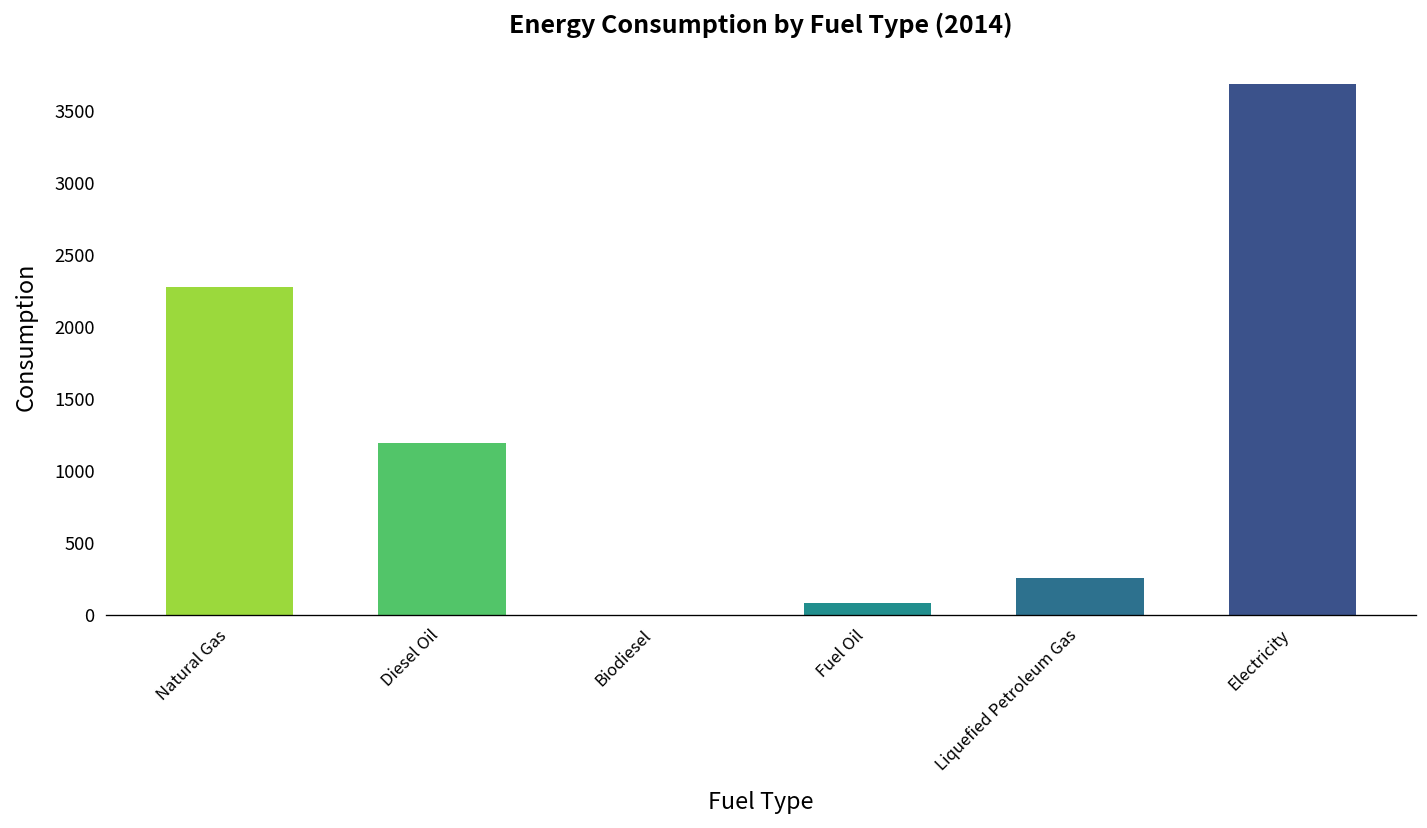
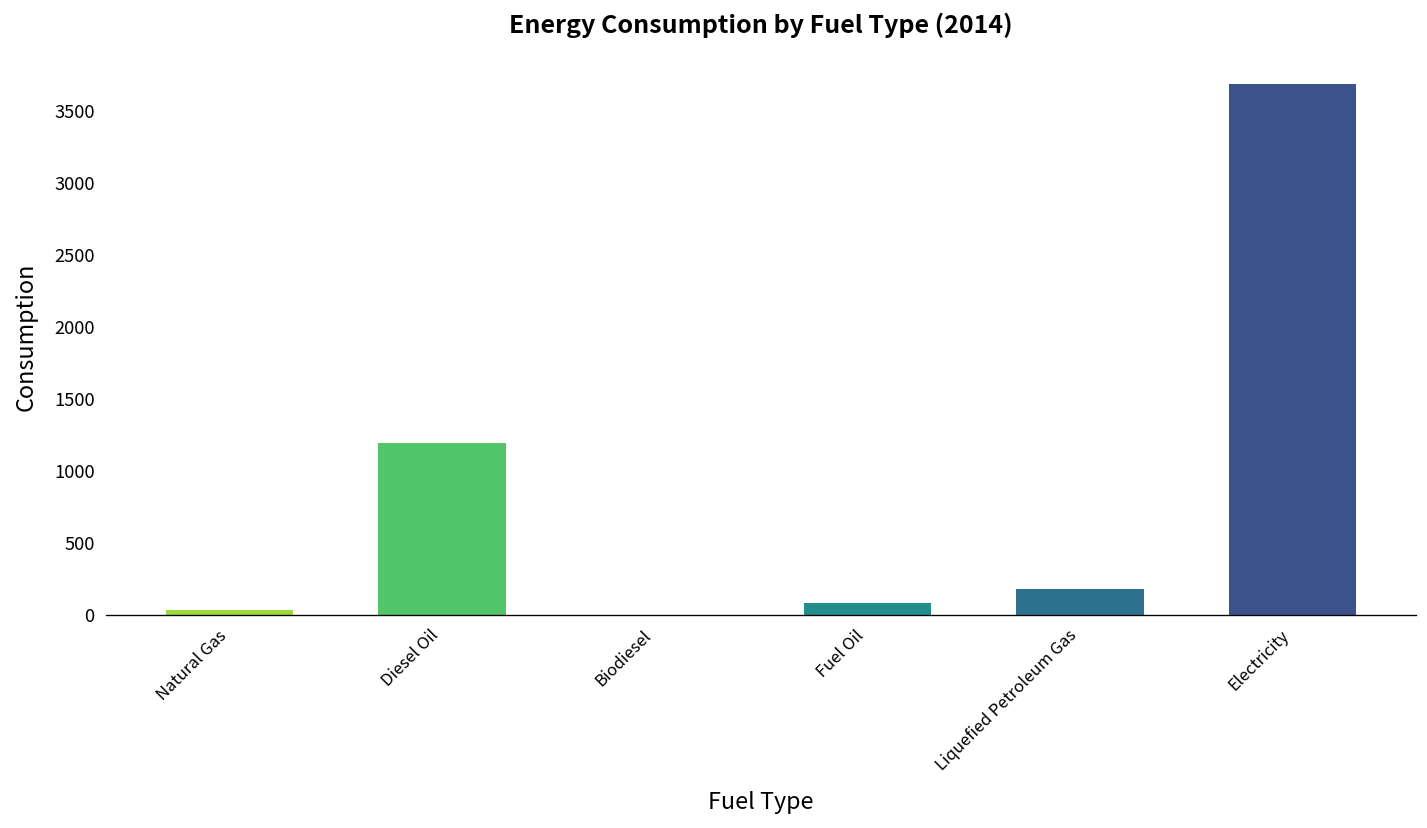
Natural Gas: 2280 -> 40
Liquefied Petroleum Gas: 260 -> 190
